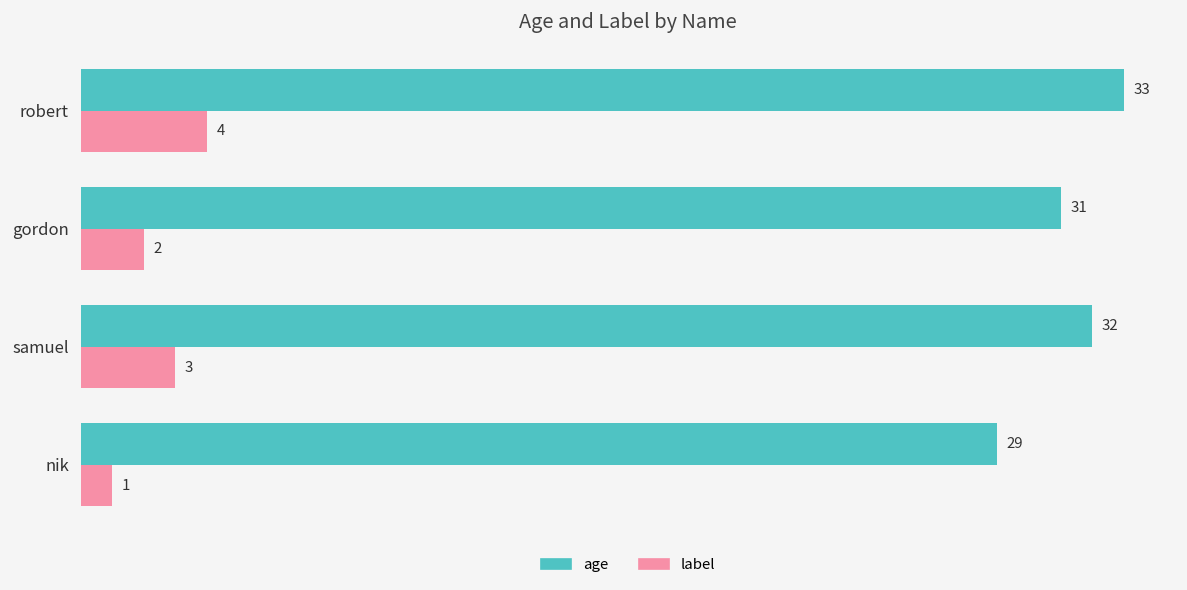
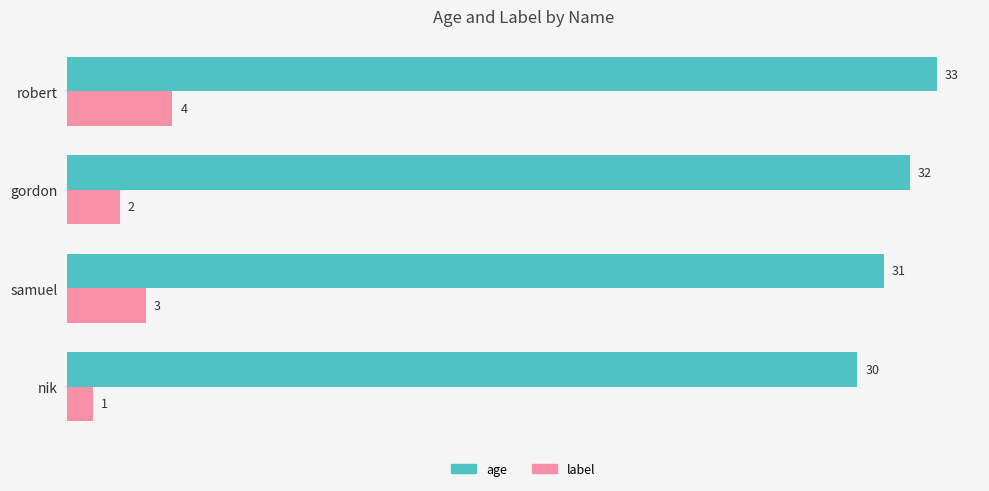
age, gordon: 31 -> 32
age, samuel: 32 -> 31
age, nik: 29 -> 30
